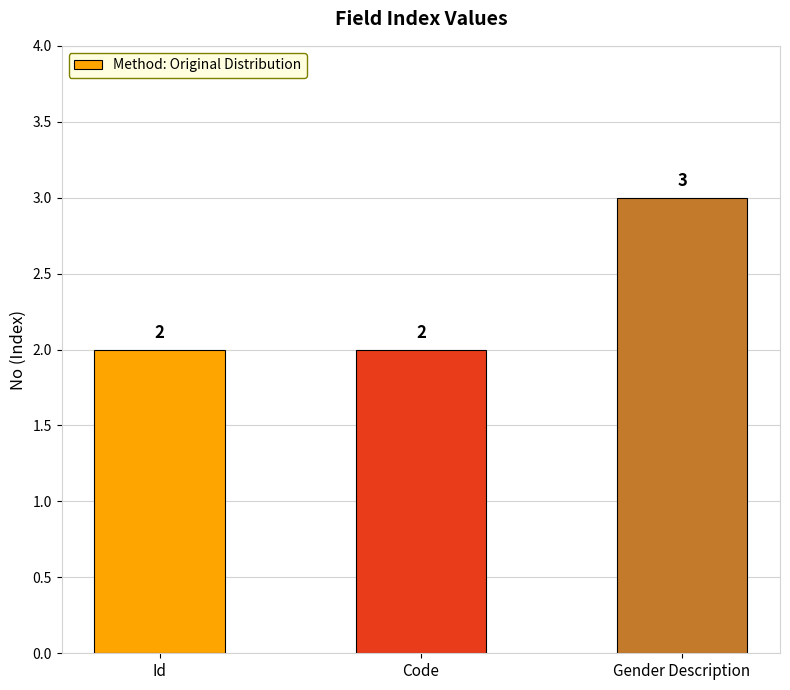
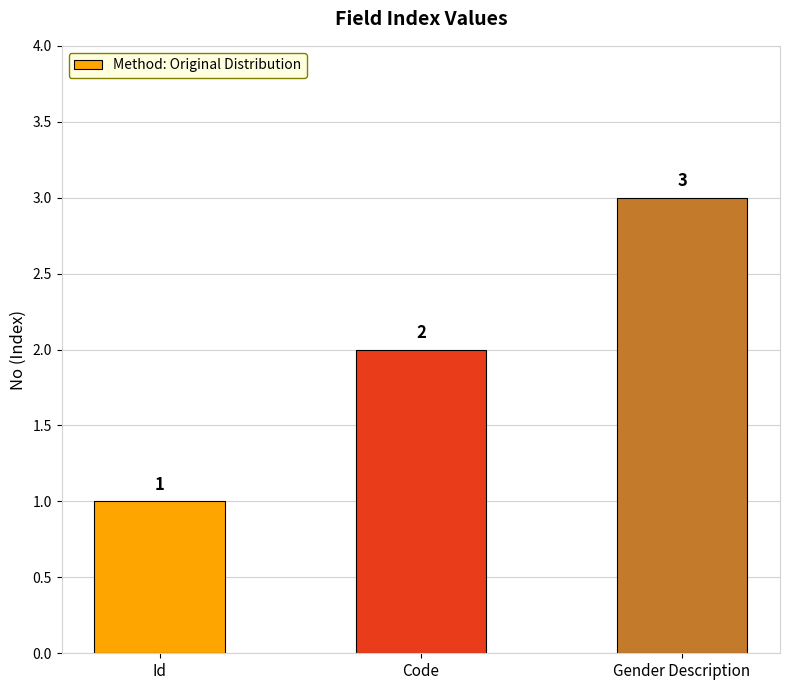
Id: 2 -> 1
